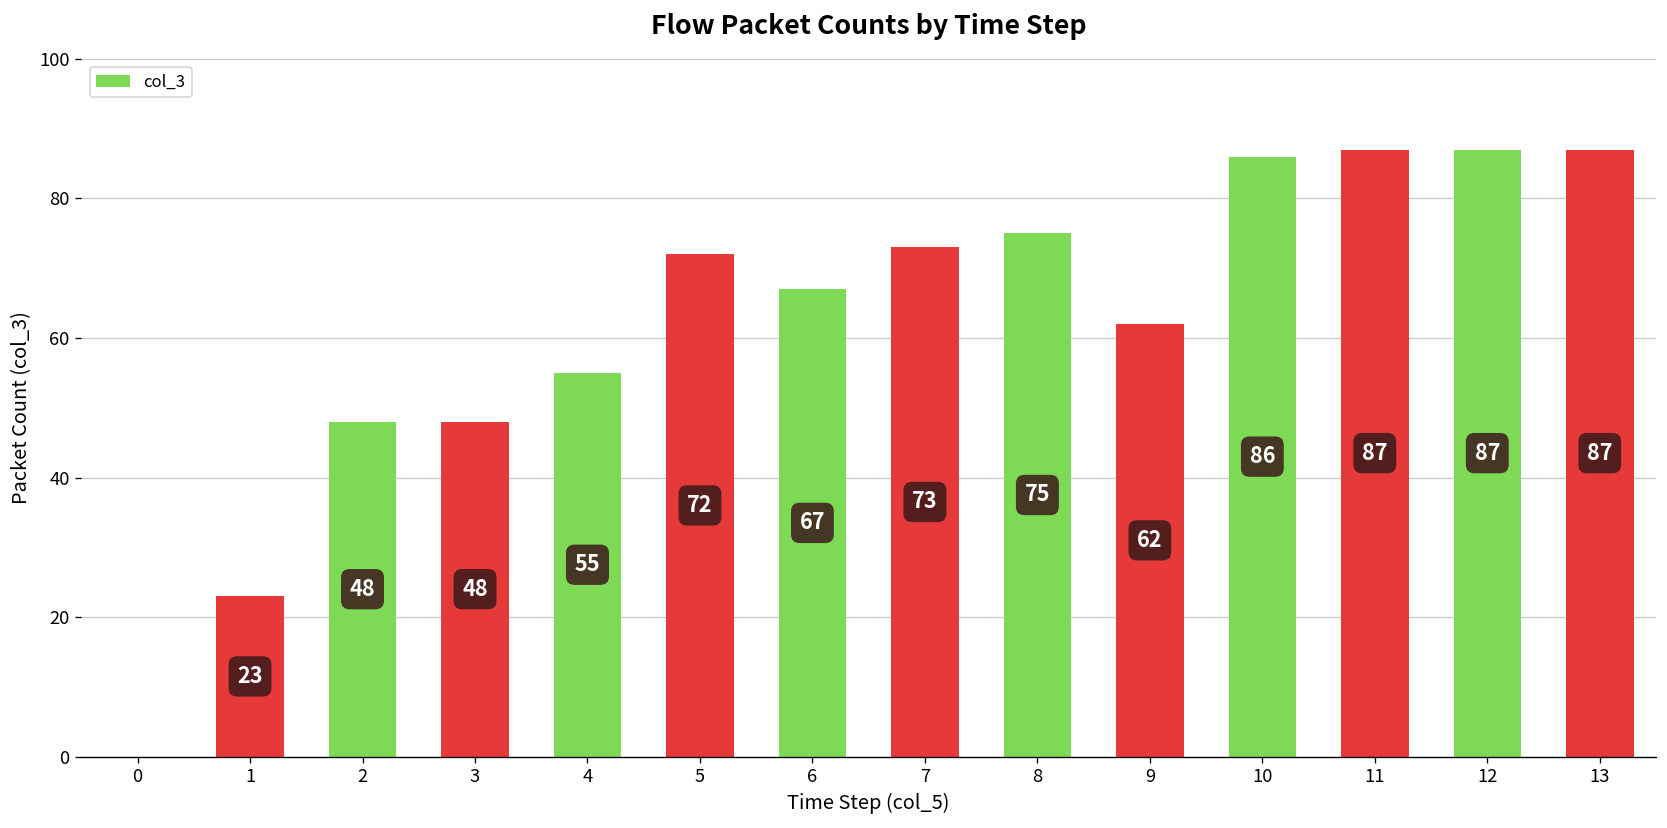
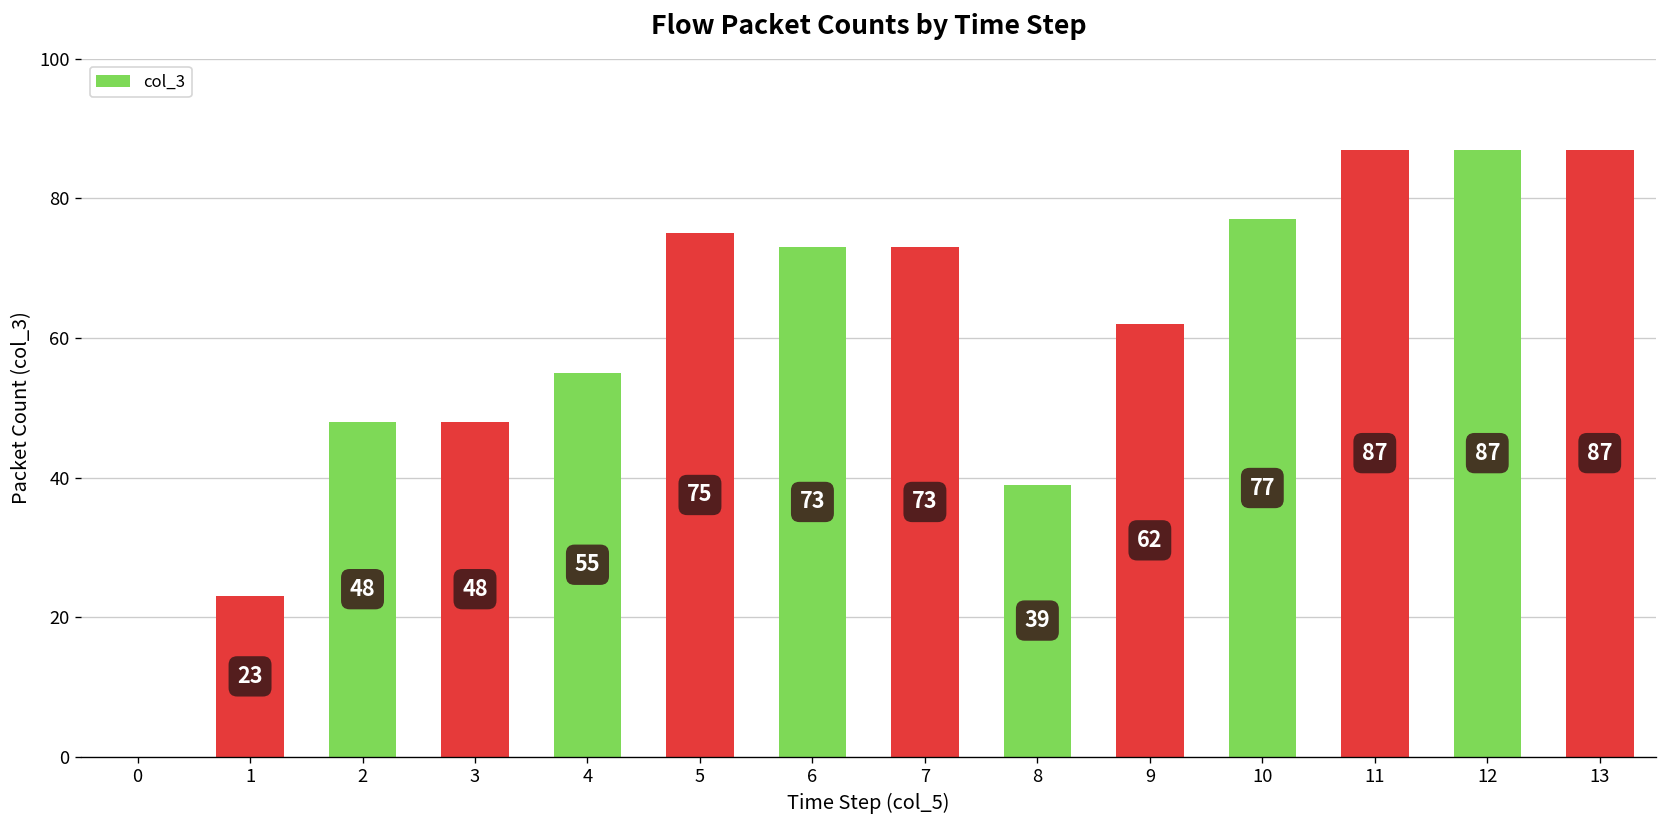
5: 72 -> 75
6: 67 -> 73
8: 75 -> 39
10: 86 -> 77
